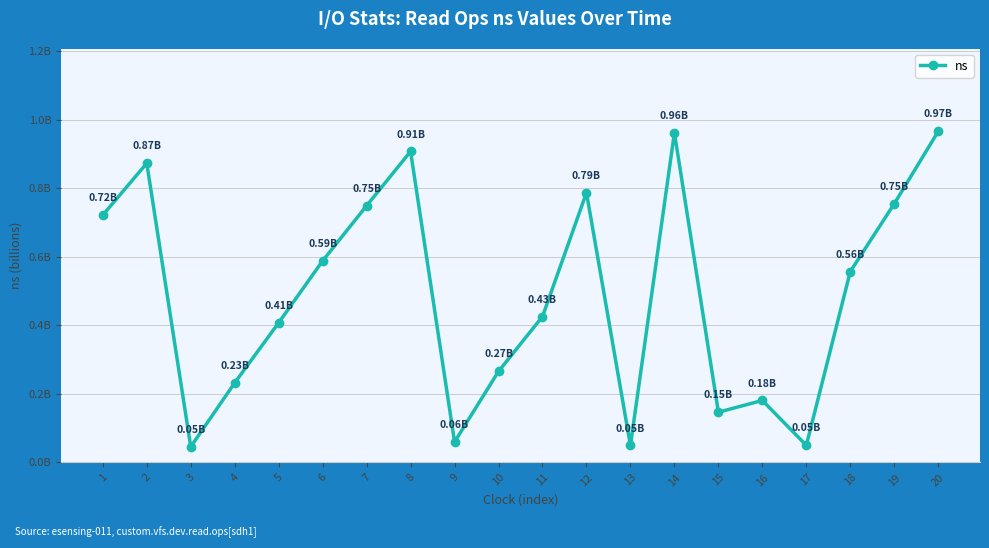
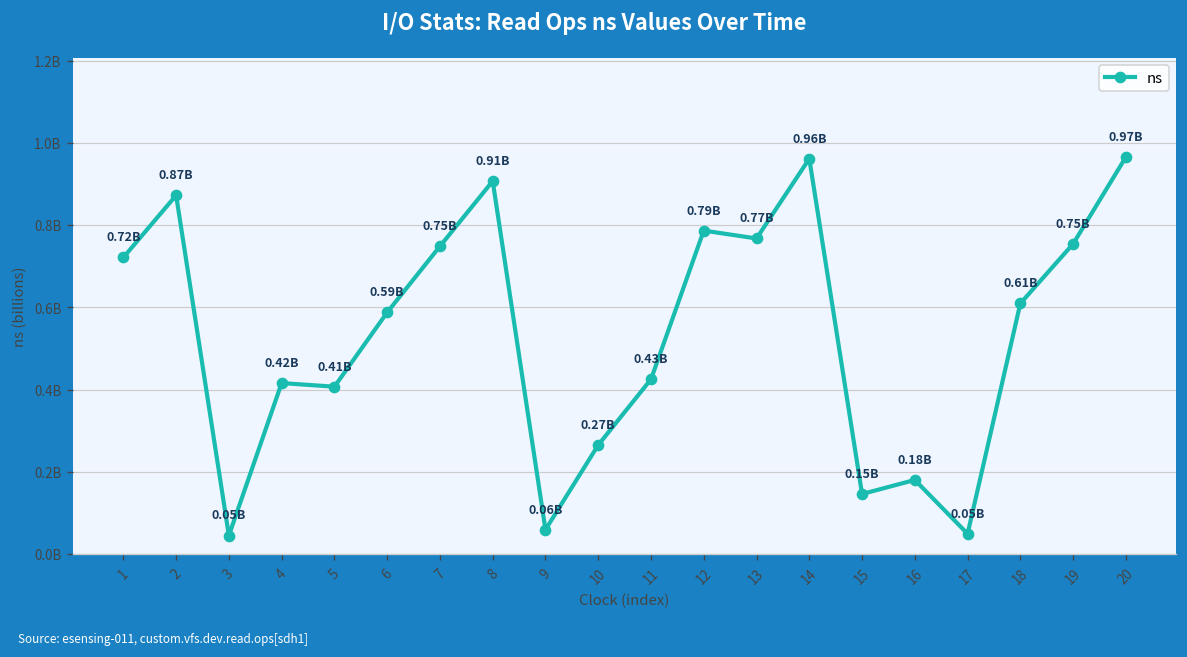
4: 0.23B -> 0.42B
13: 0.05B -> 0.77B
18: 0.56B -> 0.61B
